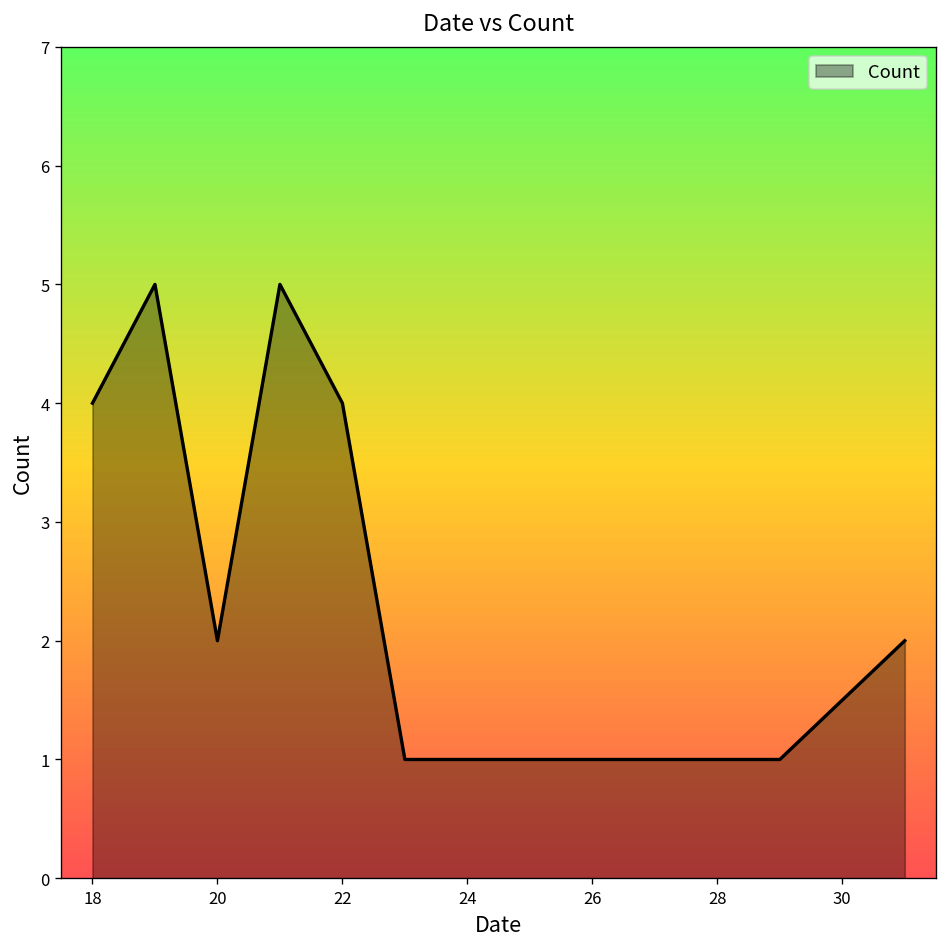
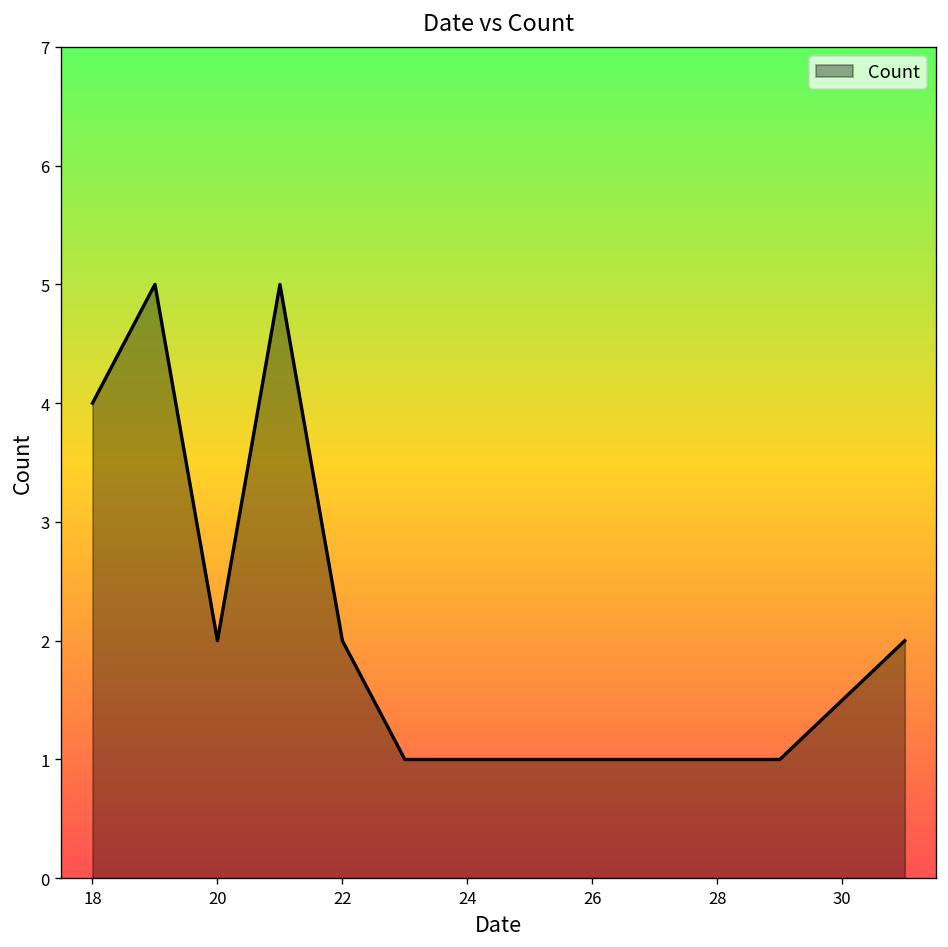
22: 4 -> 2
